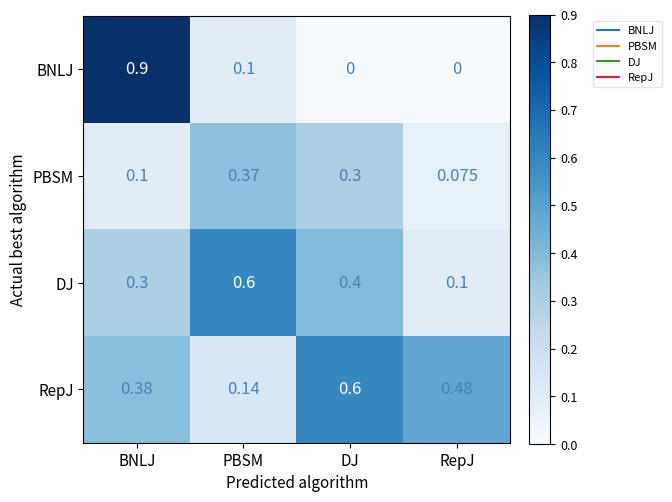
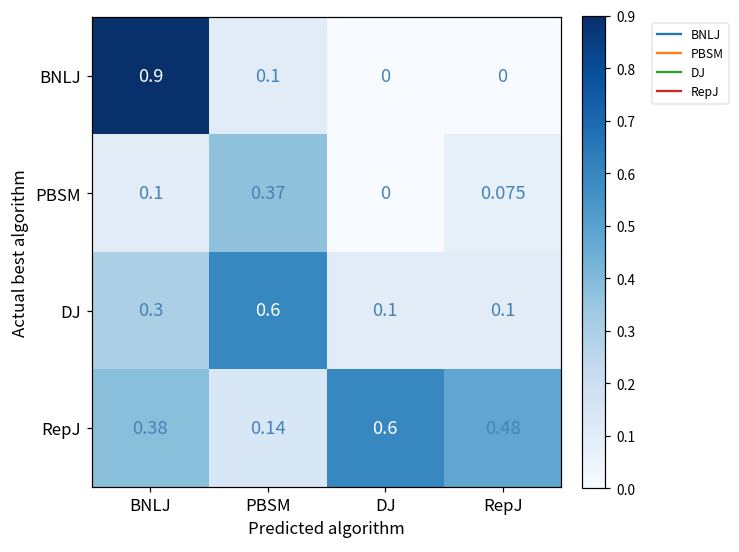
PBSM, DJ: 0.3 -> 0
DJ, DJ: 0.4 -> 0.1
